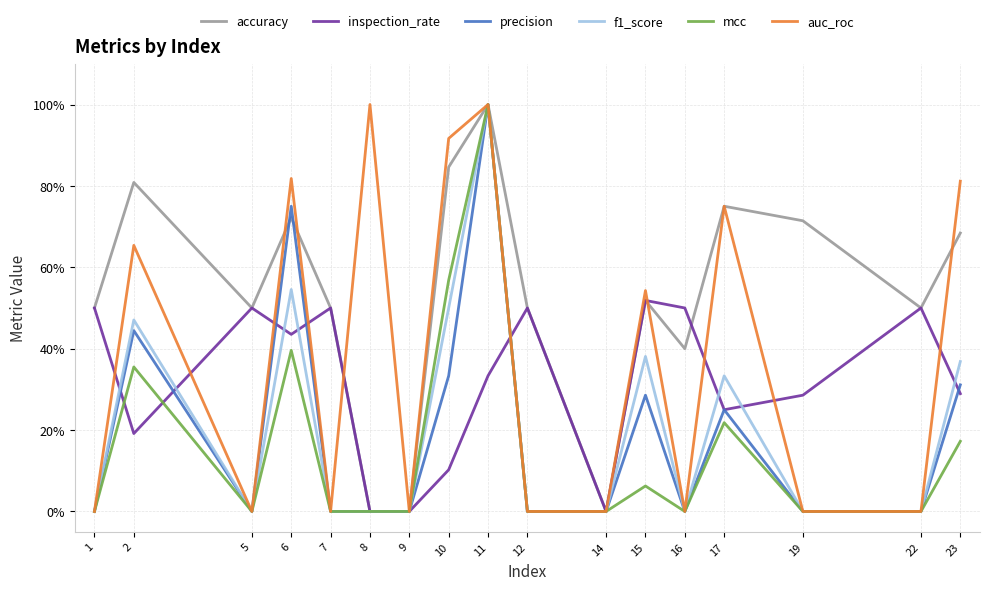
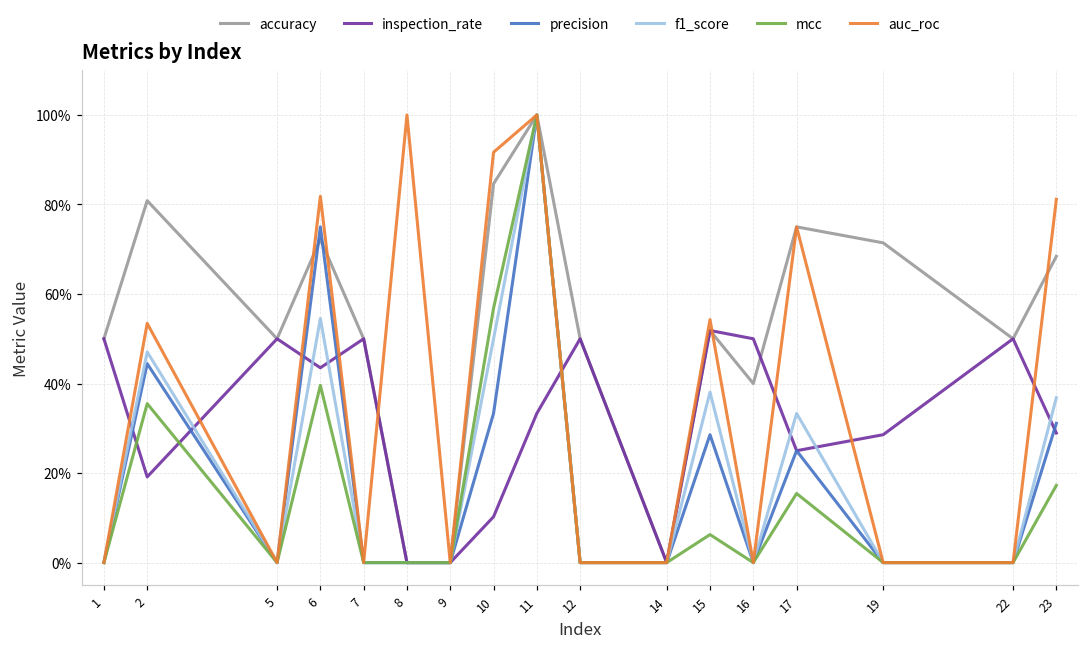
auc_roc, 2: 65% -> 53%
mcc, 17: 22% -> 15%
